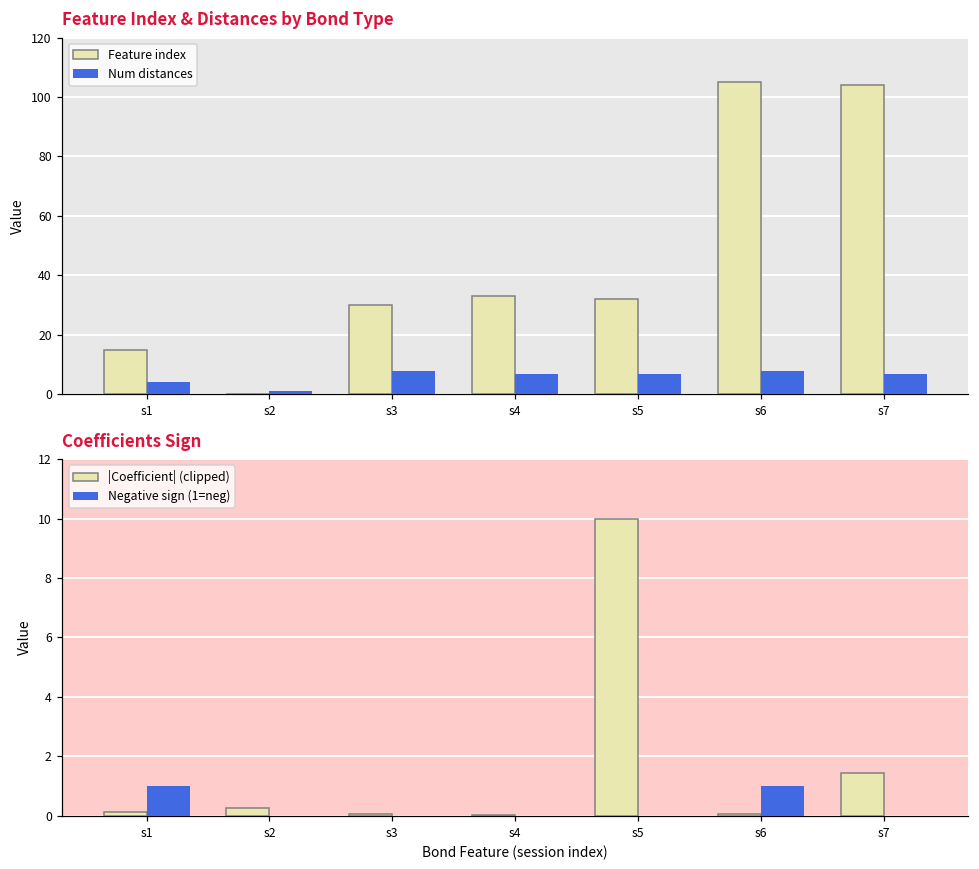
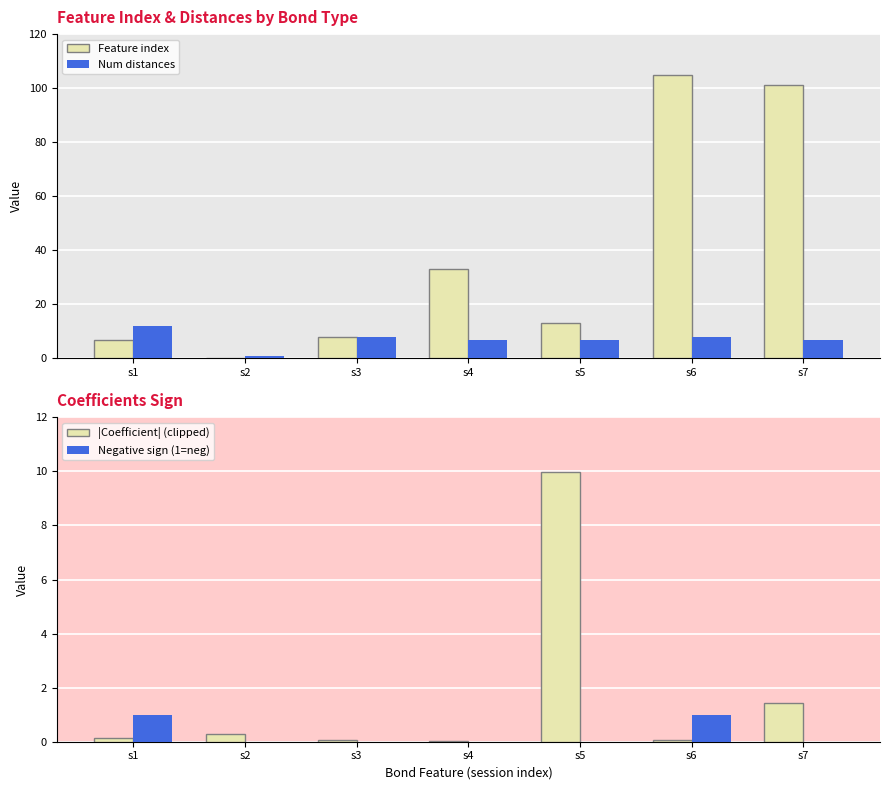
Feature Index & Distances by Bond Type, Feature index, s1: 15 -> 7
Feature Index & Distances by Bond Type, Num distances, s1: 4 -> 12
Feature Index & Distances by Bond Type, Feature index, s3: 30 -> 8
Feature Index & Distances by Bond Type, Feature index, s5: 32 -> 13
Feature Index & Distances by Bond Type, Feature index, s7: 104 -> 101
